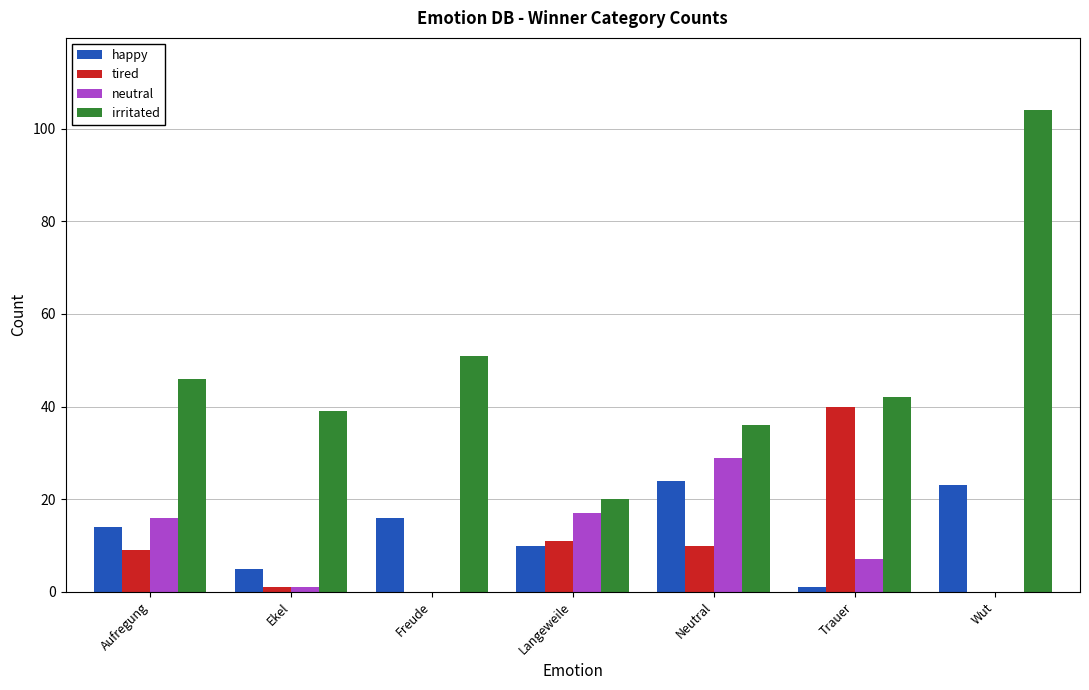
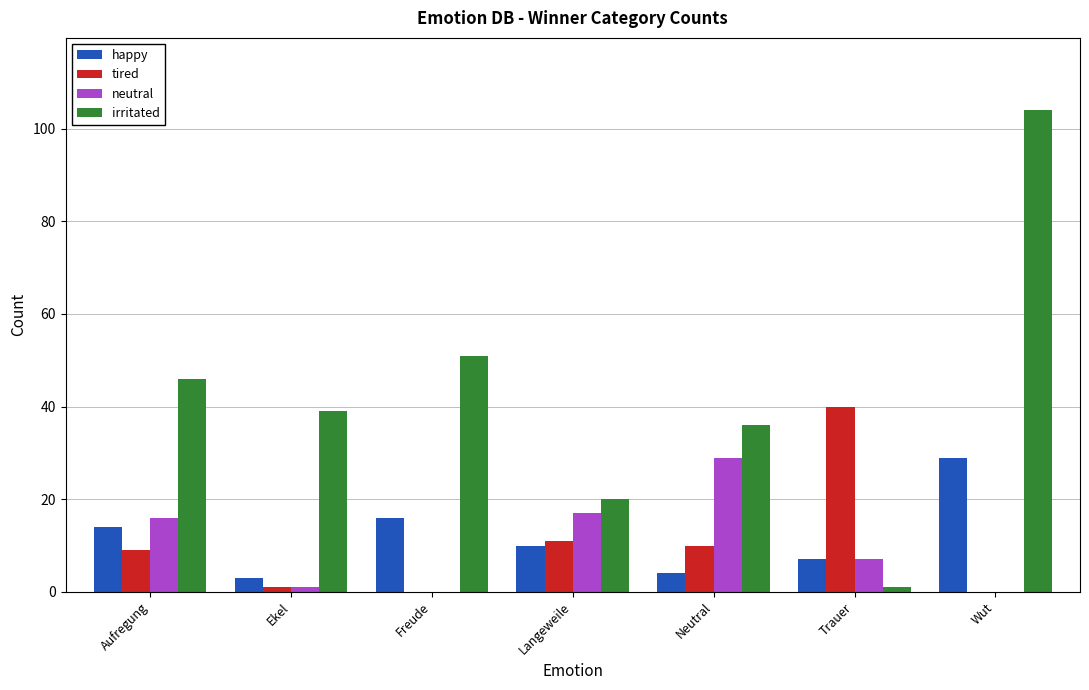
happy, Ekel: 5 -> 3
happy, Neutral: 24 -> 4
happy, Trauer: 1 -> 7
irritated, Trauer: 42 -> 1
happy, Wut: 23 -> 29
